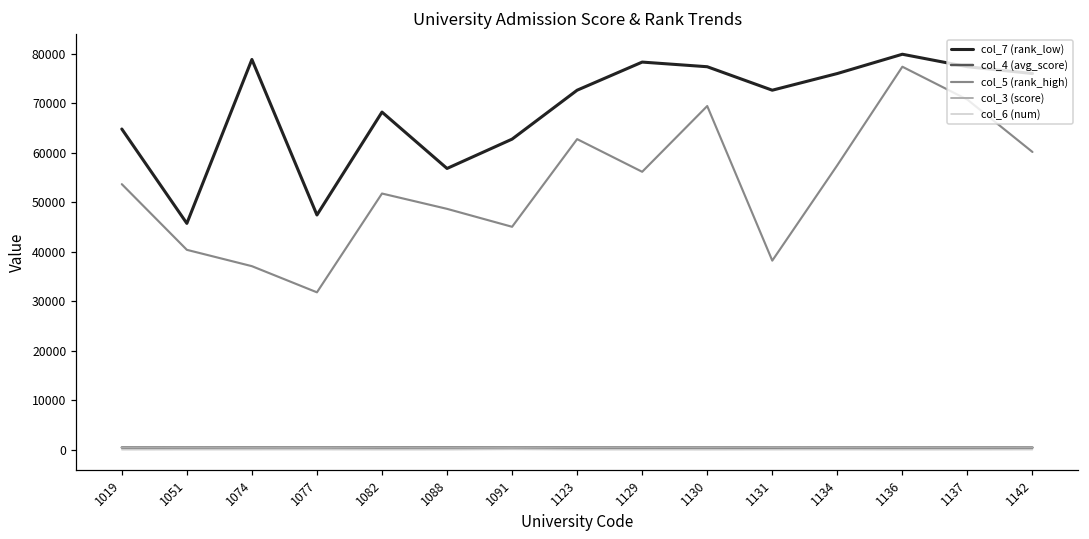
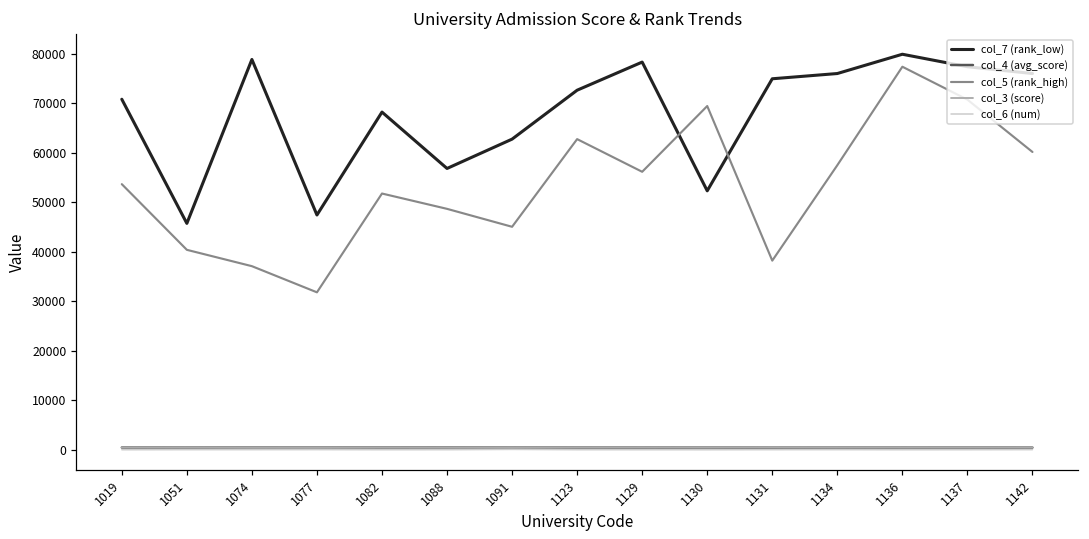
col_7 (rank_low), 1019: 65000 -> 71000
col_7 (rank_low), 1130: 77000 -> 52000
col_7 (rank_low), 1131: 73000 -> 75000
